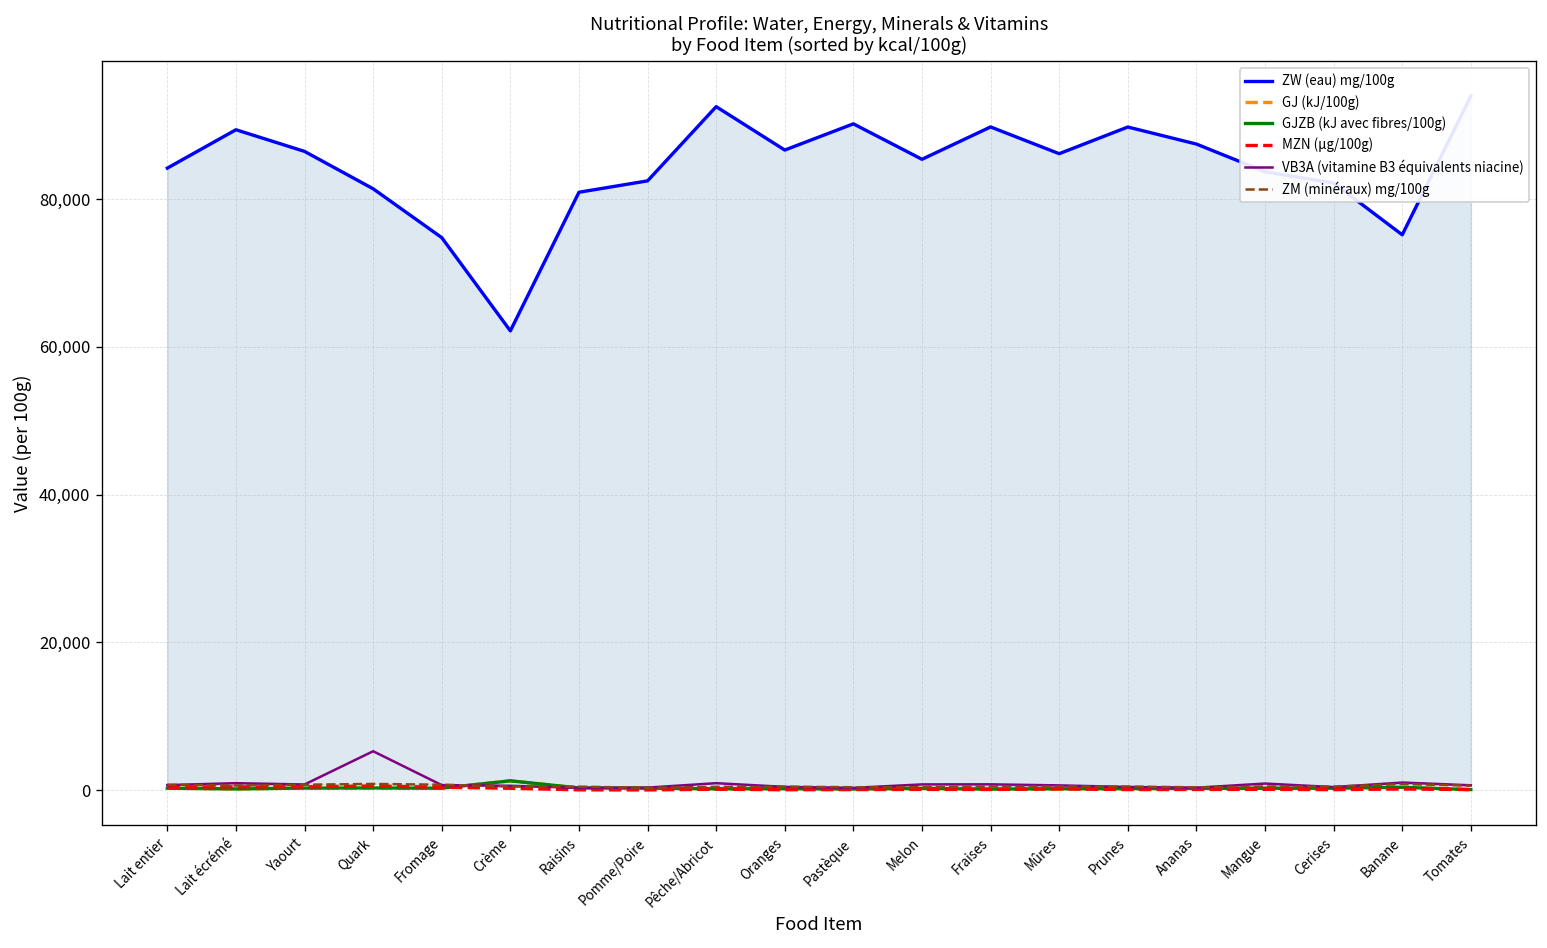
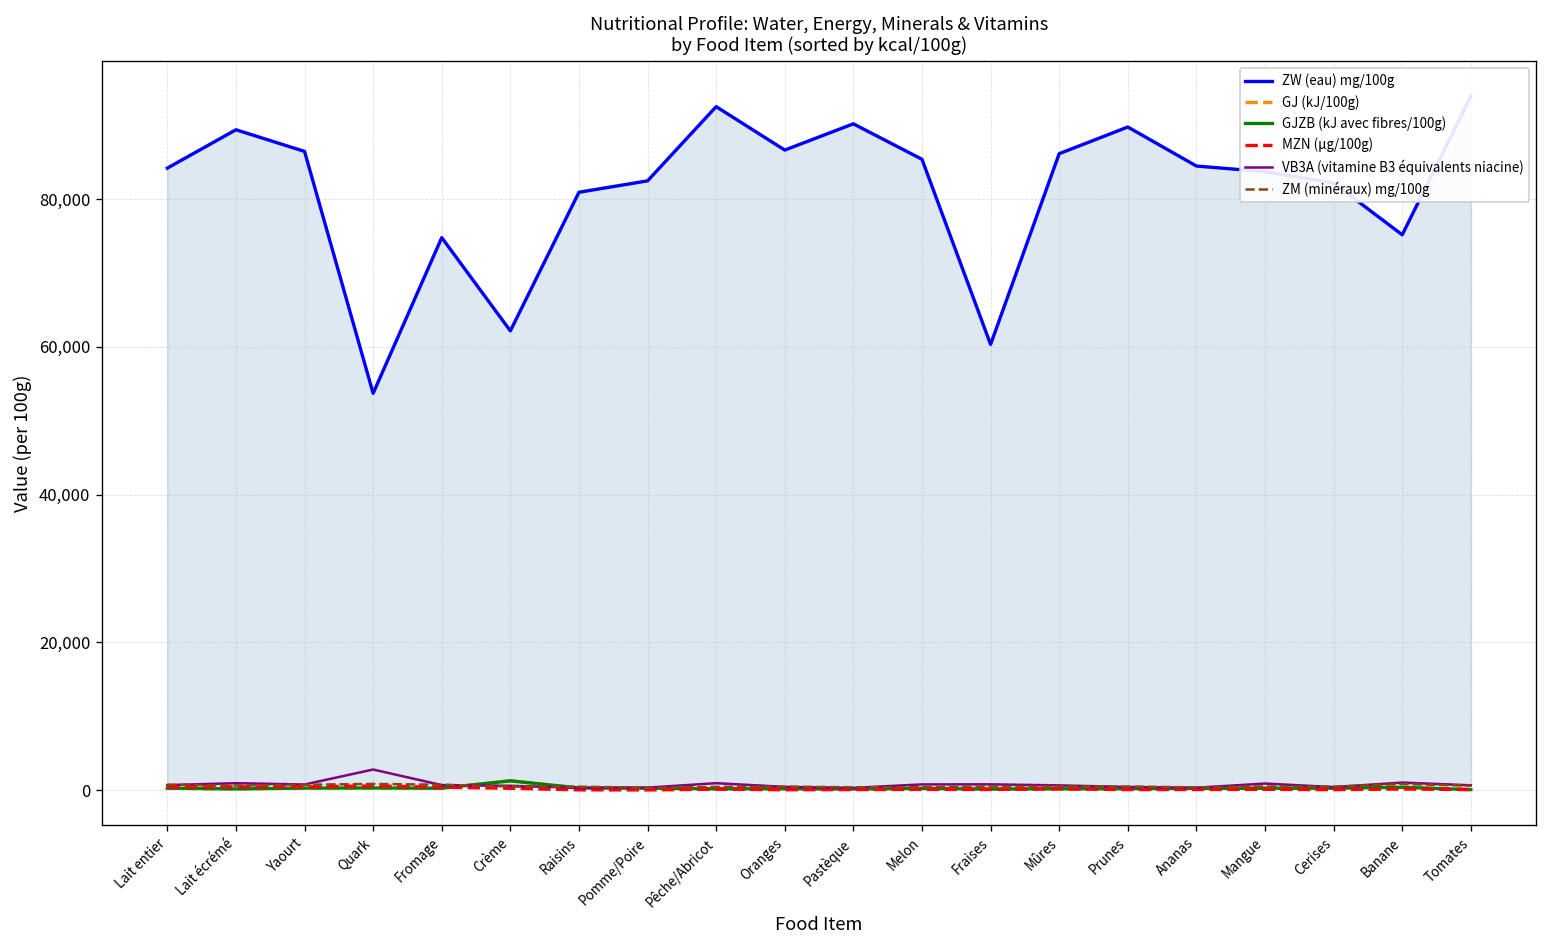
ZW (eau) mg/100g, Quark: 81,000 -> 54,000
VB3A (vitamine B3 équivalents niacine), Quark: 5,000 -> 3,000
ZW (eau) mg/100g, Fraises: 90,000 -> 60,000
ZW (eau) mg/100g, Ananas: 87,000 -> 84,000
